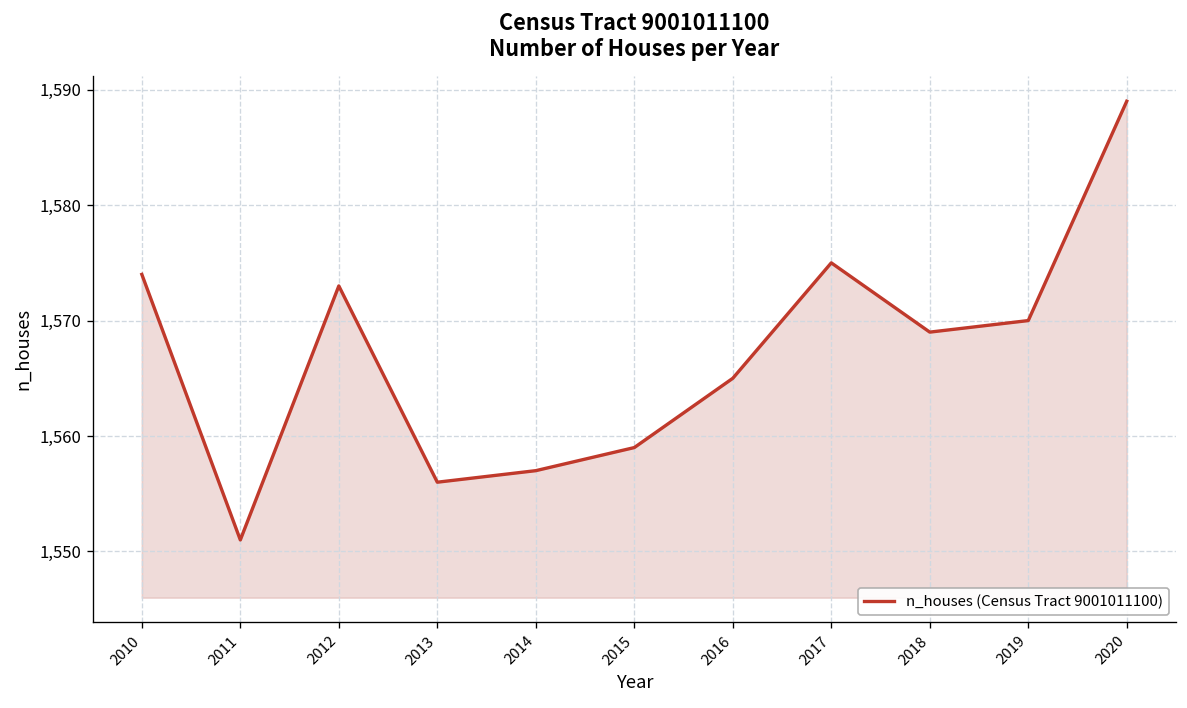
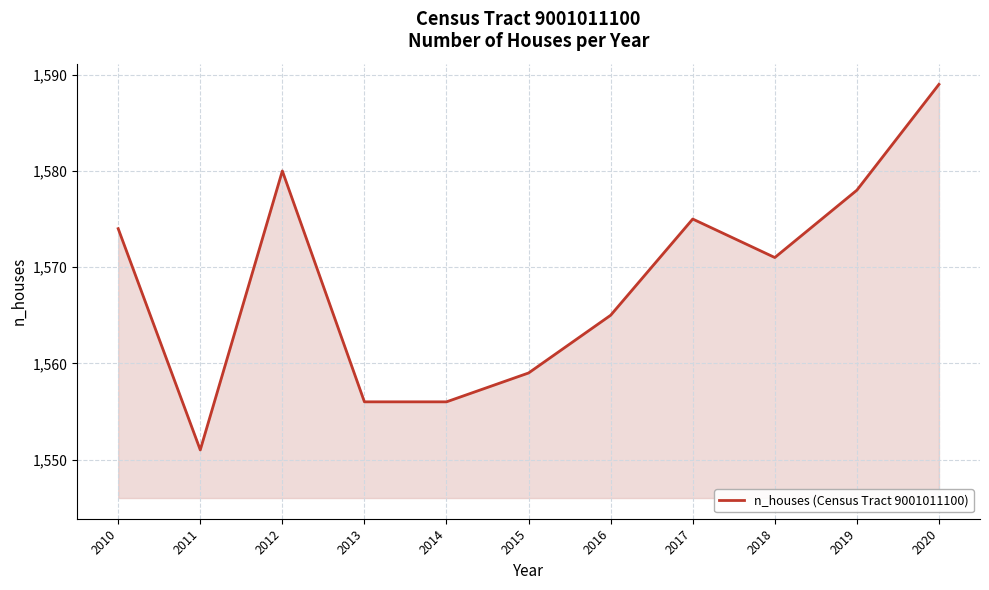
2012: 1,573 -> 1,580
2014: 1,557 -> 1,556
2018: 1,569 -> 1,571
2019: 1,570 -> 1,578
